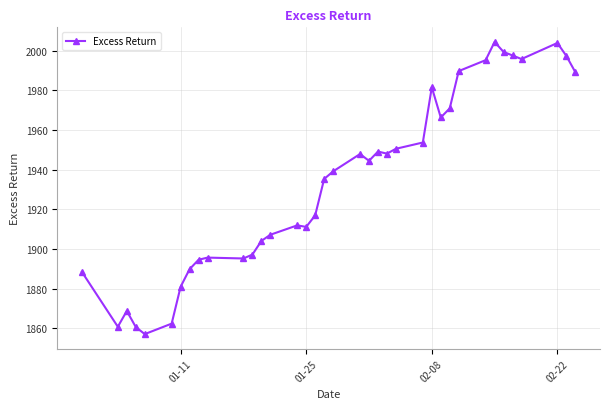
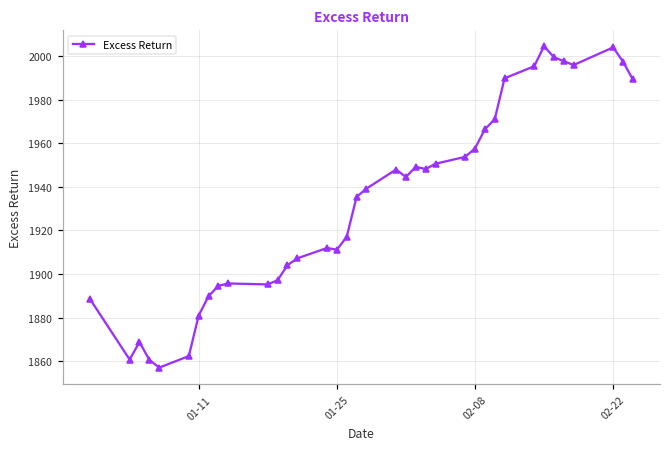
02-08: 1982 -> 1958
